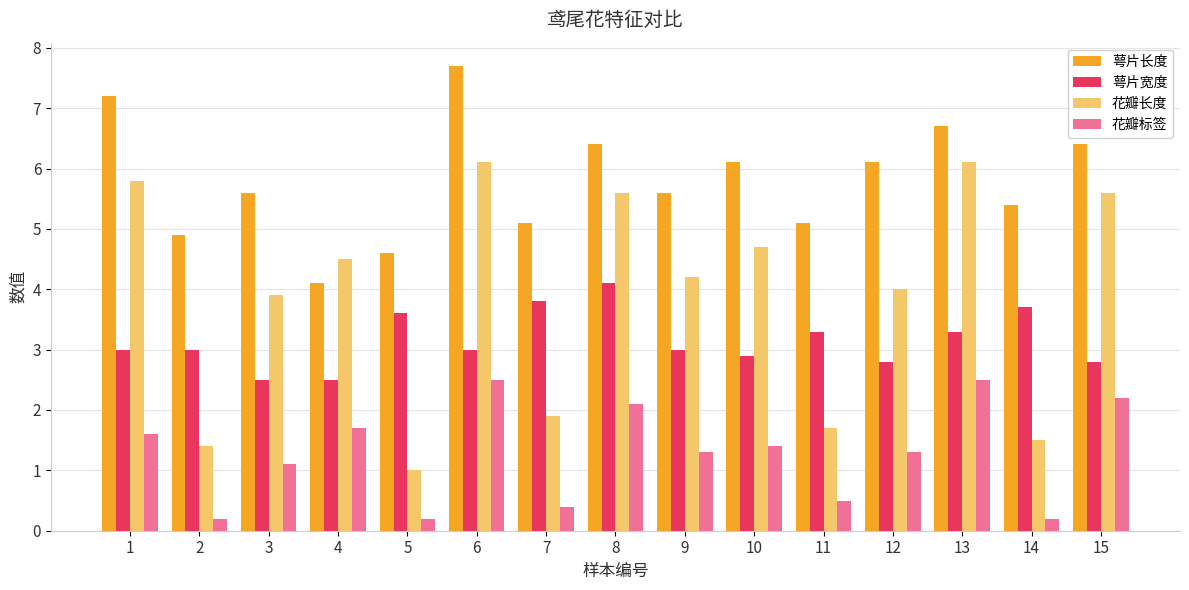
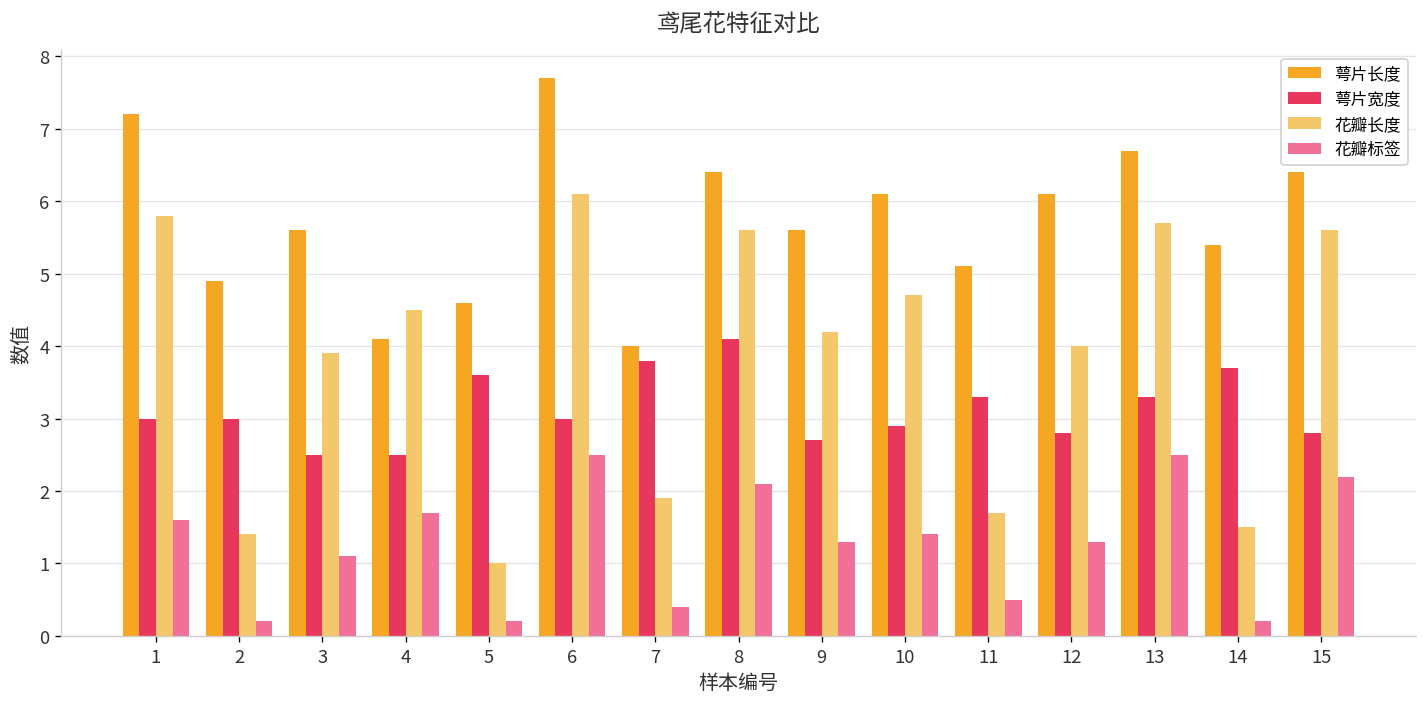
萼片长度, 7: 5.1 -> 4.0
萼片宽度, 9: 3.0 -> 2.7
花瓣长度, 13: 6.1 -> 5.7
